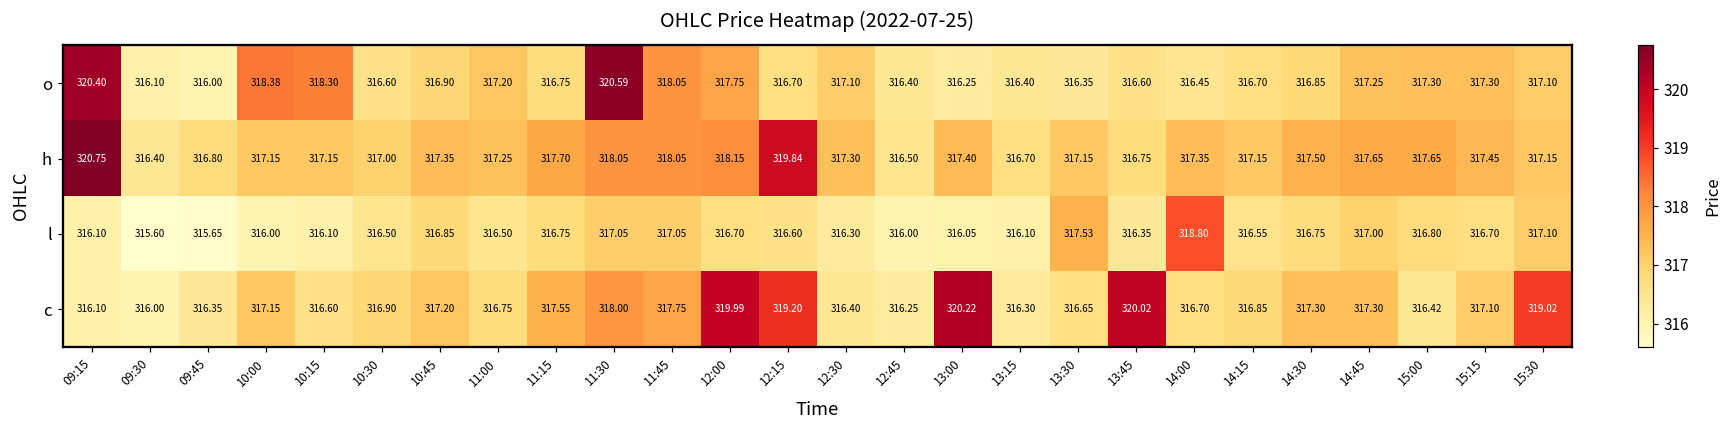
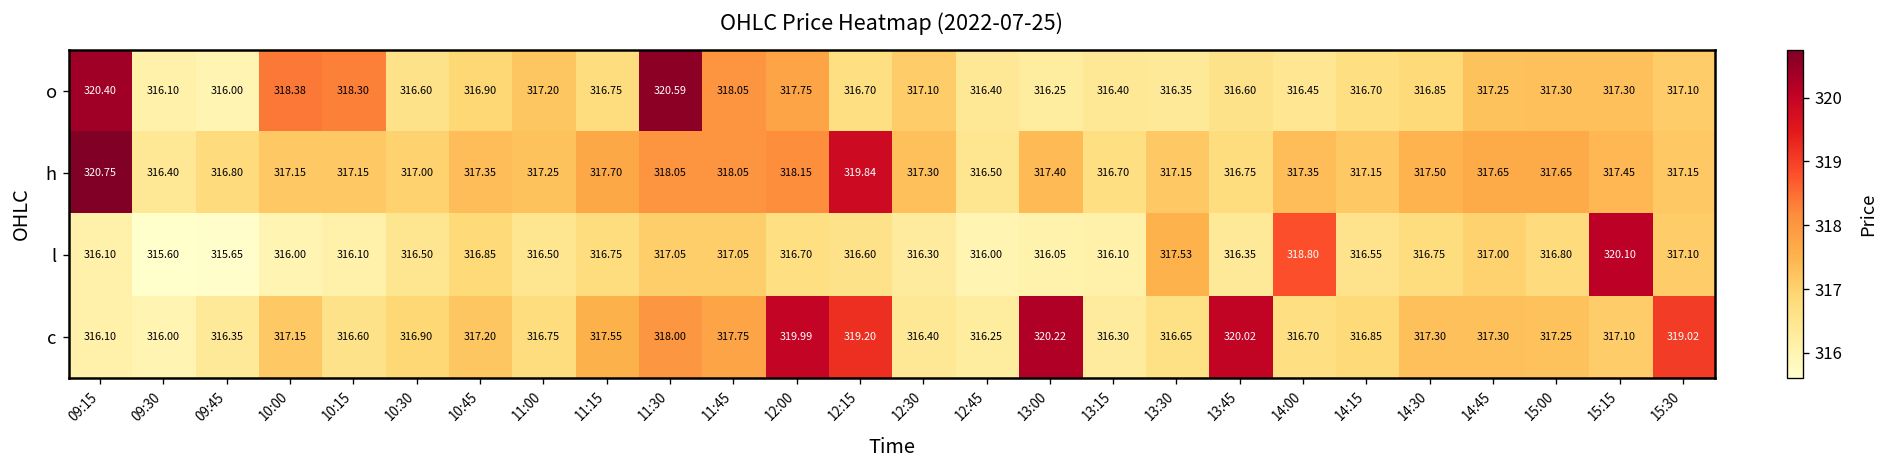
l, 15:15: 316.70 -> 320.10
c, 15:00: 316.42 -> 317.25
